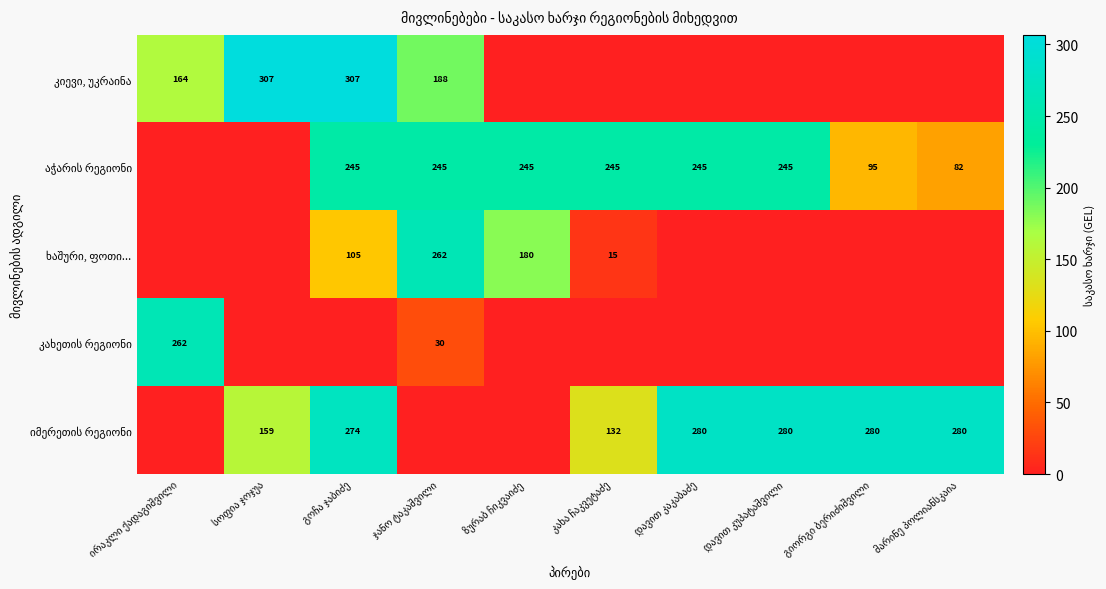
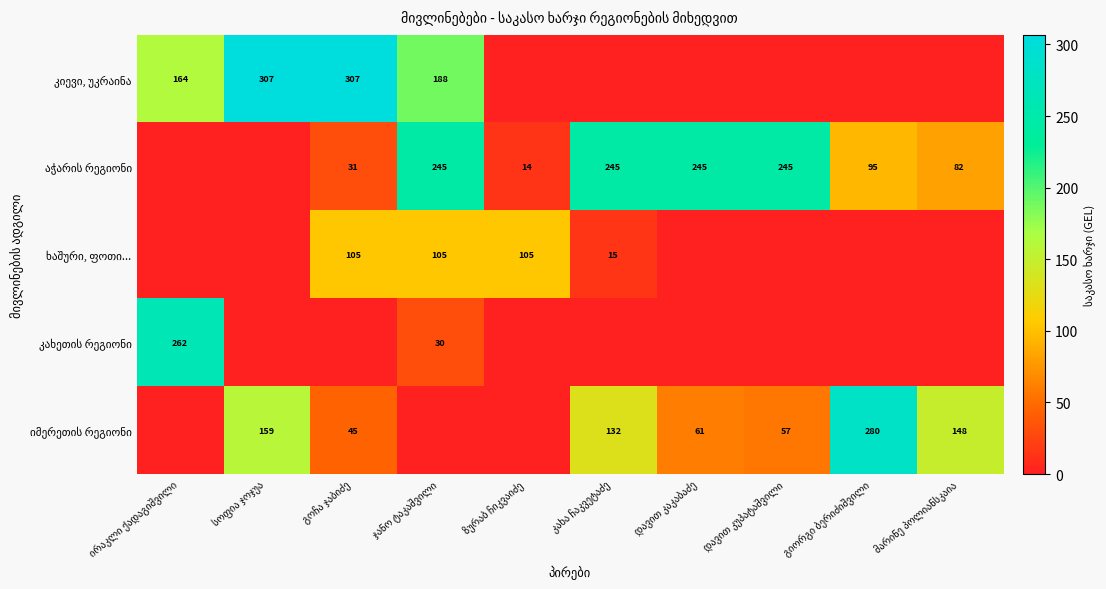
აჭარის რეგიონი, გოჩა ჯაბიძე: 245 -> 31
აჭარის რეგიონი, ზურაბ ჩიკვაიძე: 245 -> 14
ხაშური, ფოთი..., ჯანო ტაკაშვილი: 262 -> 105
ხაშური, ფოთი..., ზურაბ ჩიკვაიძე: 180 -> 105
იმერეთის რეგიონი, გოჩა ჯაბიძე: 274 -> 45
იმერეთის რეგიონი, დავით კაკაბაძე: 280 -> 61
იმერეთის რეგიონი, დავით კუპატაშვილი: 280 -> 57
იმერეთის რეგიონი, მარინე პოლიანსკაია: 280 -> 148
